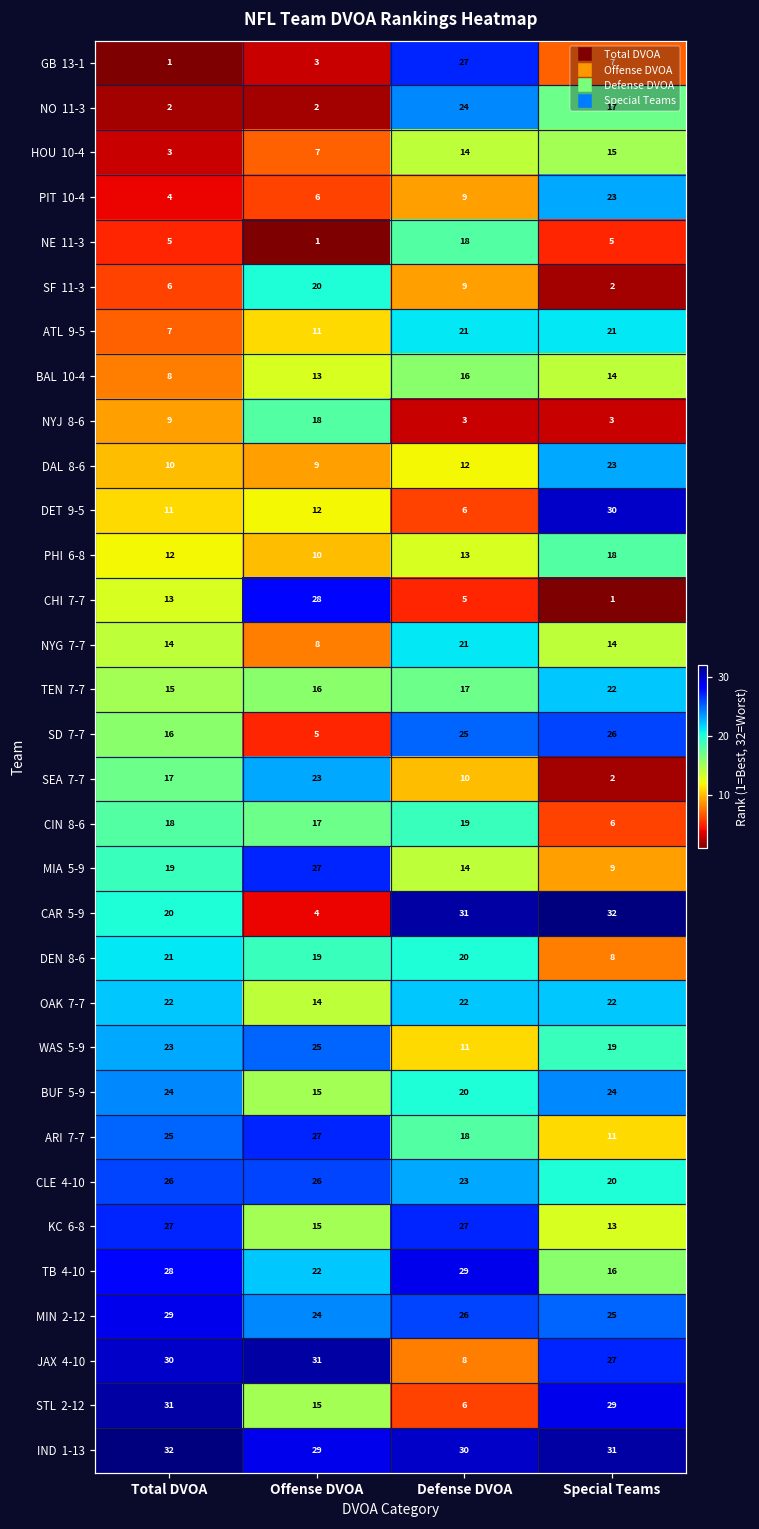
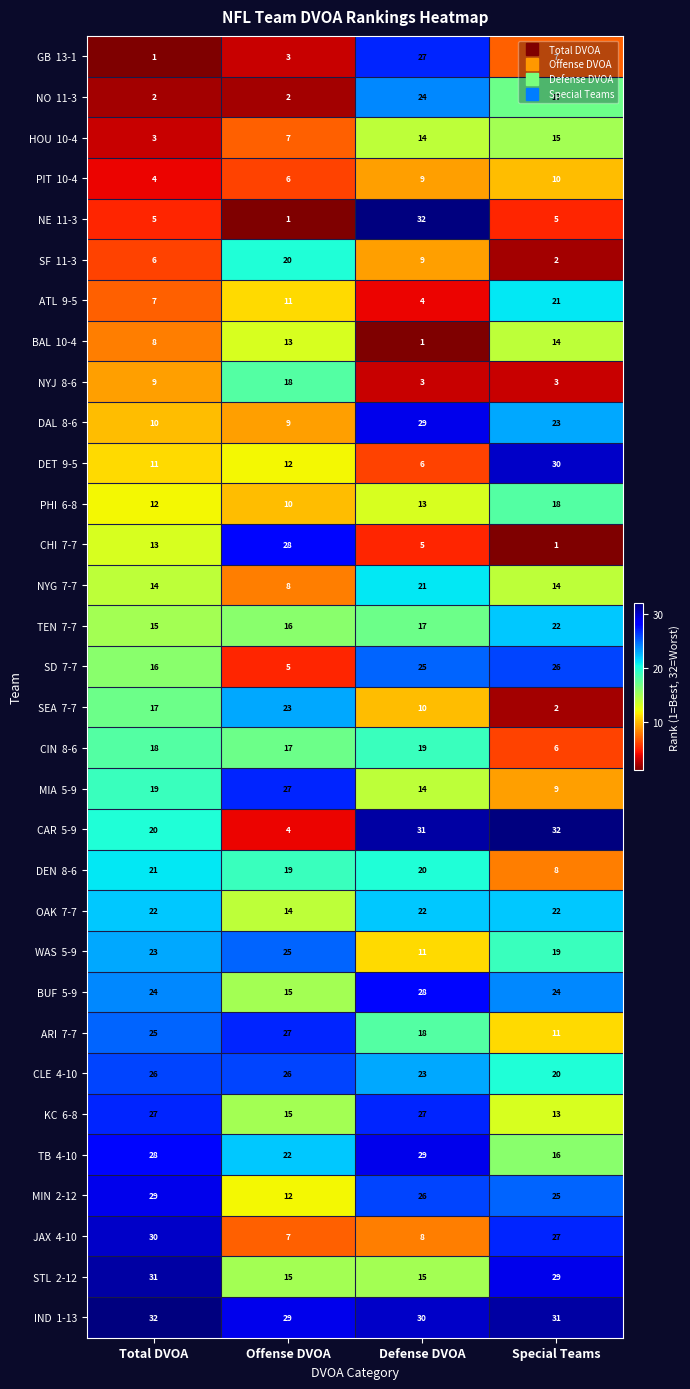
PIT 10-4, Special Teams: 23 -> 10
NE 11-3, Defense DVOA: 18 -> 32
ATL 9-5, Defense DVOA: 21 -> 4
BAL 10-4, Defense DVOA: 16 -> 1
DAL 8-6, Defense DVOA: 12 -> 29
BUF 5-9, Defense DVOA: 20 -> 28
MIN 2-12, Offense DVOA: 24 -> 12
JAX 4-10, Offense DVOA: 31 -> 7
STL 2-12, Defense DVOA: 6 -> 15
